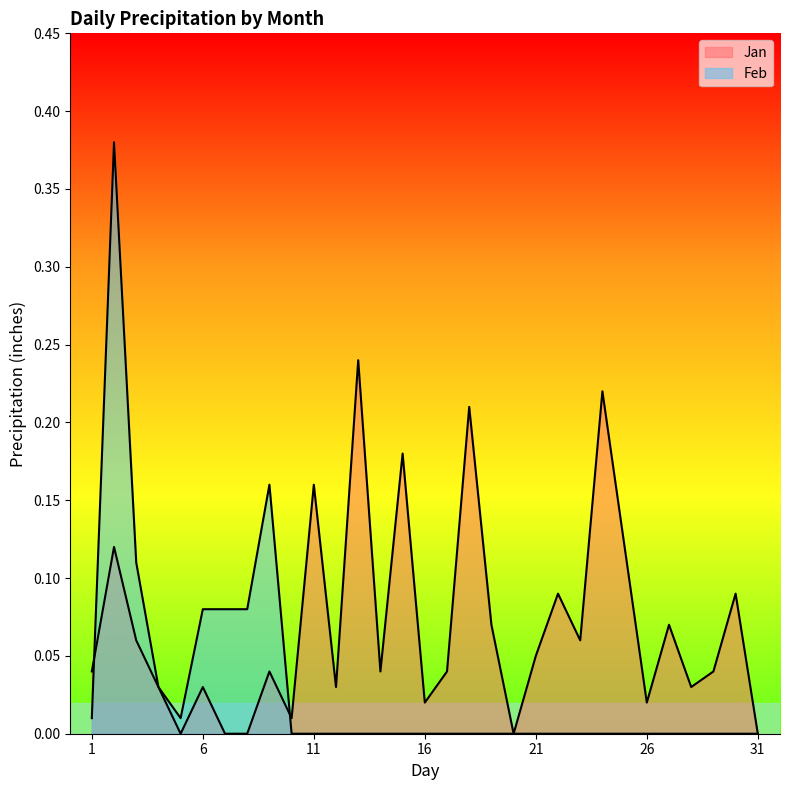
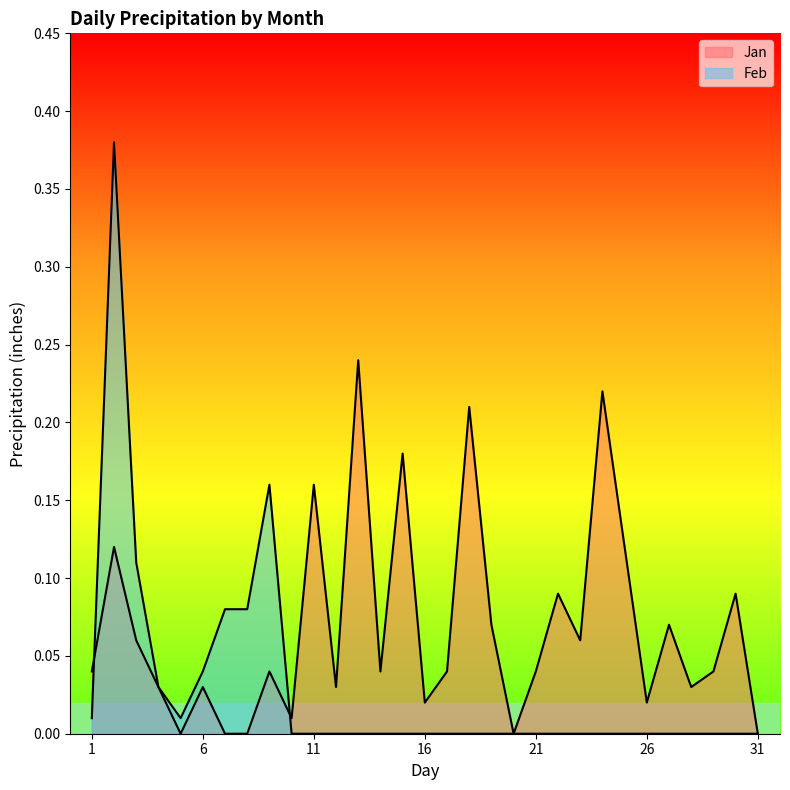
Feb, 6: 0.08 -> 0.04
Jan, 21: 0.05 -> 0.04
